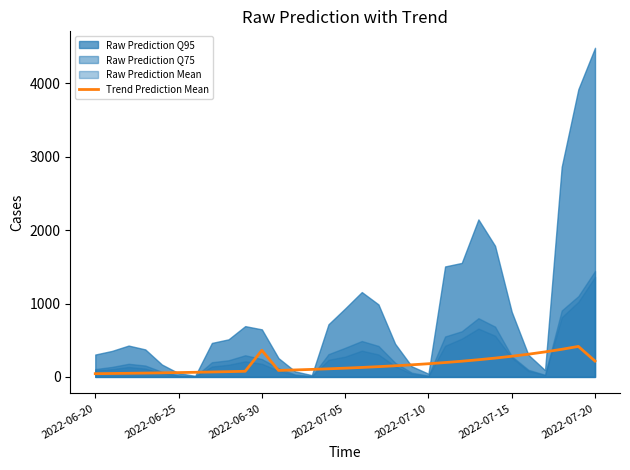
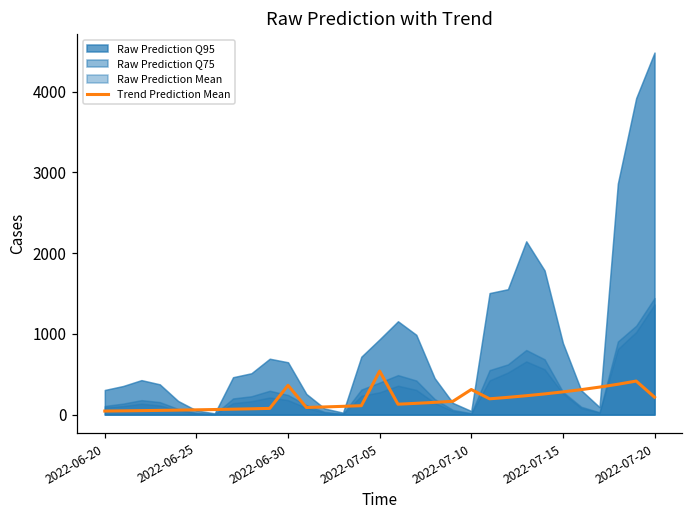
Trend Prediction Mean, 2022-07-05: 100 -> 500
Trend Prediction Mean, 2022-07-10: 200 -> 300
